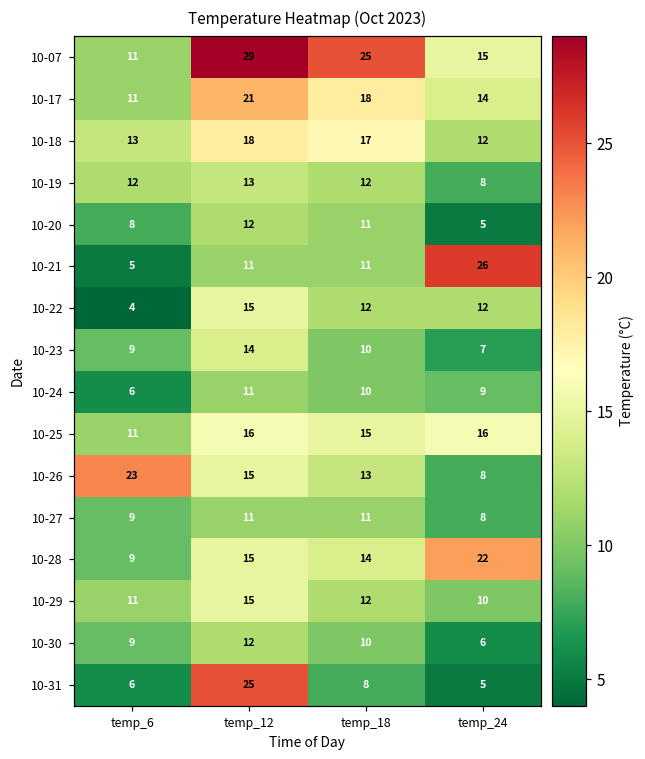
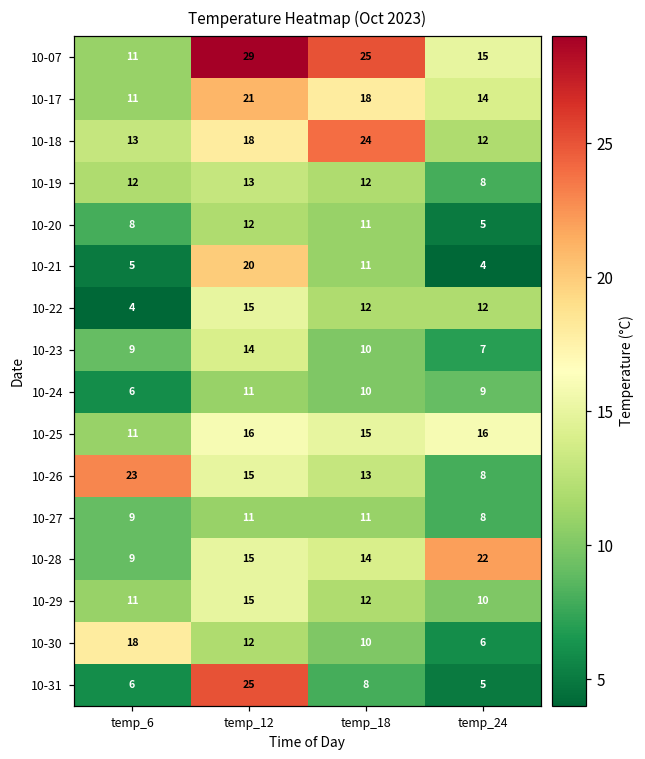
10-18, temp_18: 17 -> 24
10-21, temp_12: 11 -> 20
10-21, temp_24: 26 -> 4
10-30, temp_6: 9 -> 18
